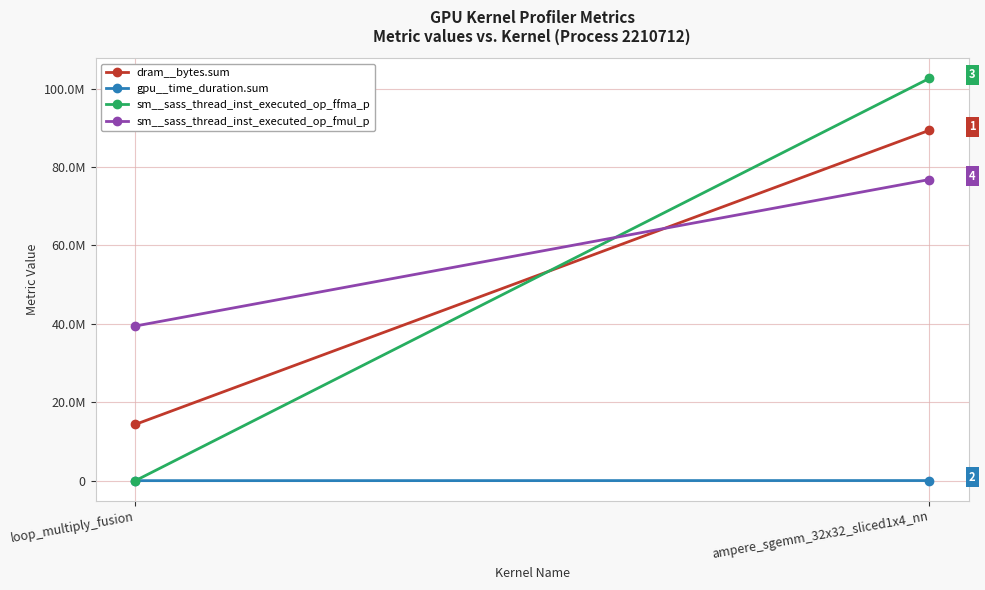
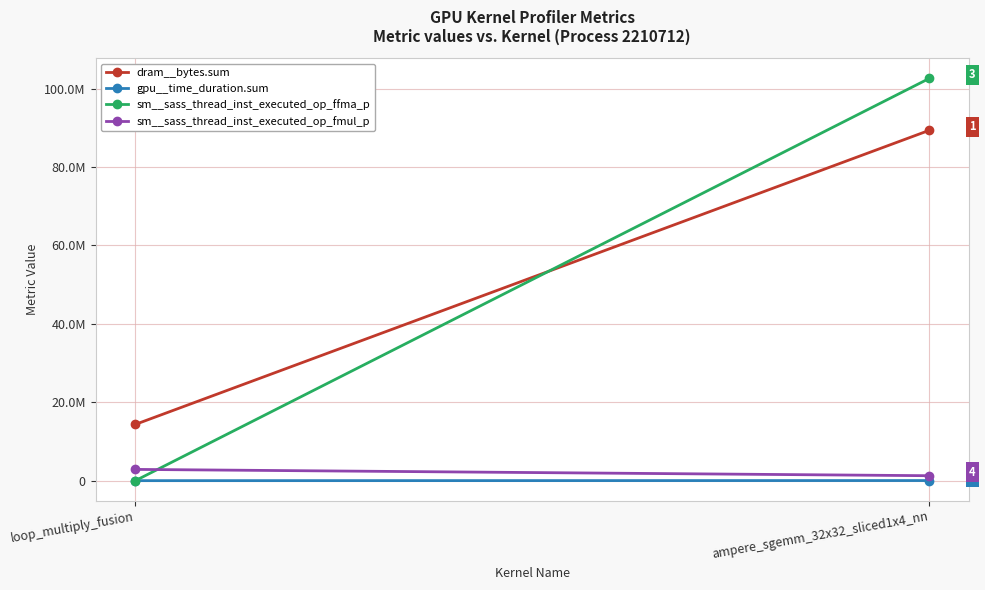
sm__sass_thread_inst_executed_op_fmul_p, loop_multiply_fusion: 39000000 -> 3000000
sm__sass_thread_inst_executed_op_fmul_p, ampere_sgemm_32x32_sliced1x4_nn: 77000000 -> 1000000
